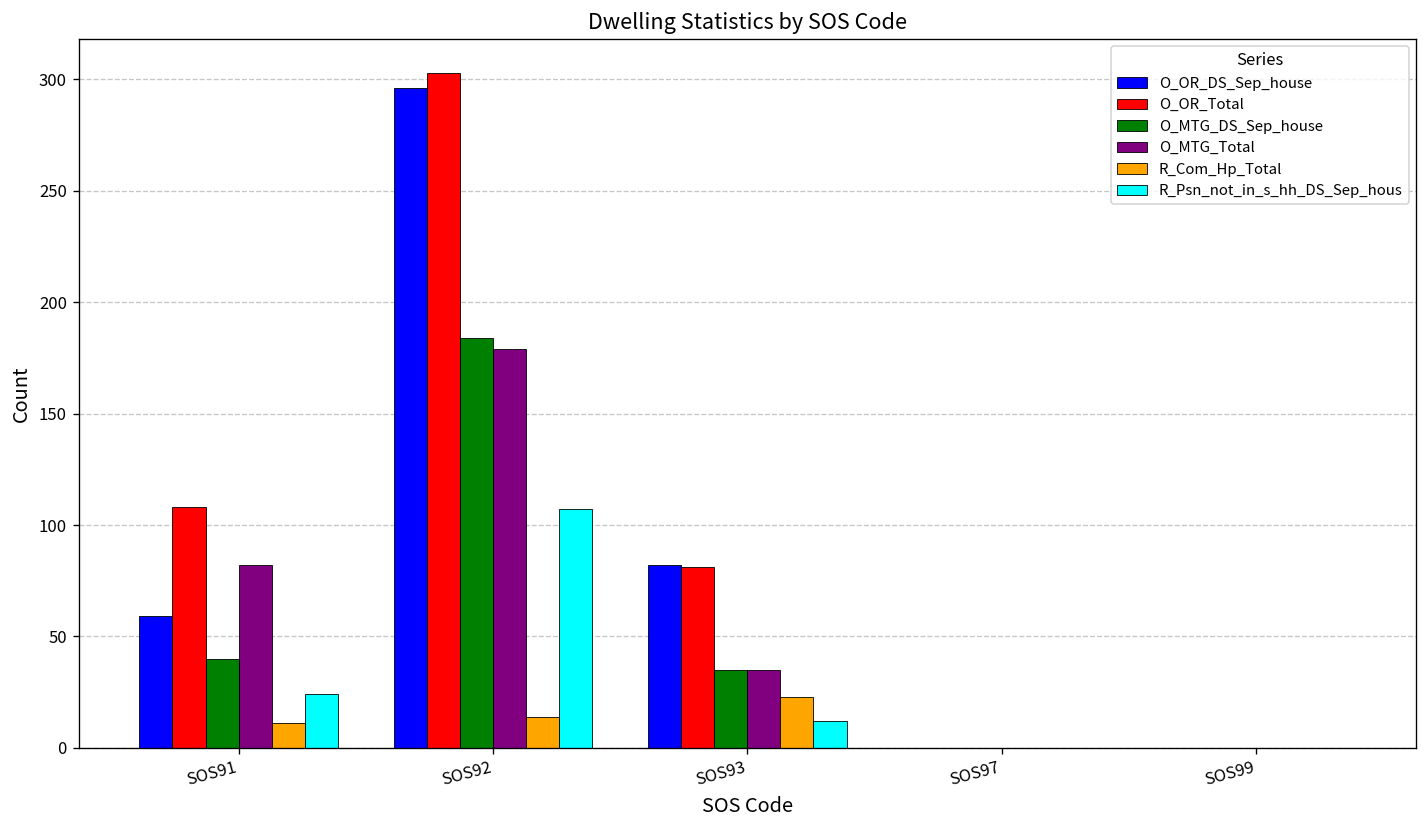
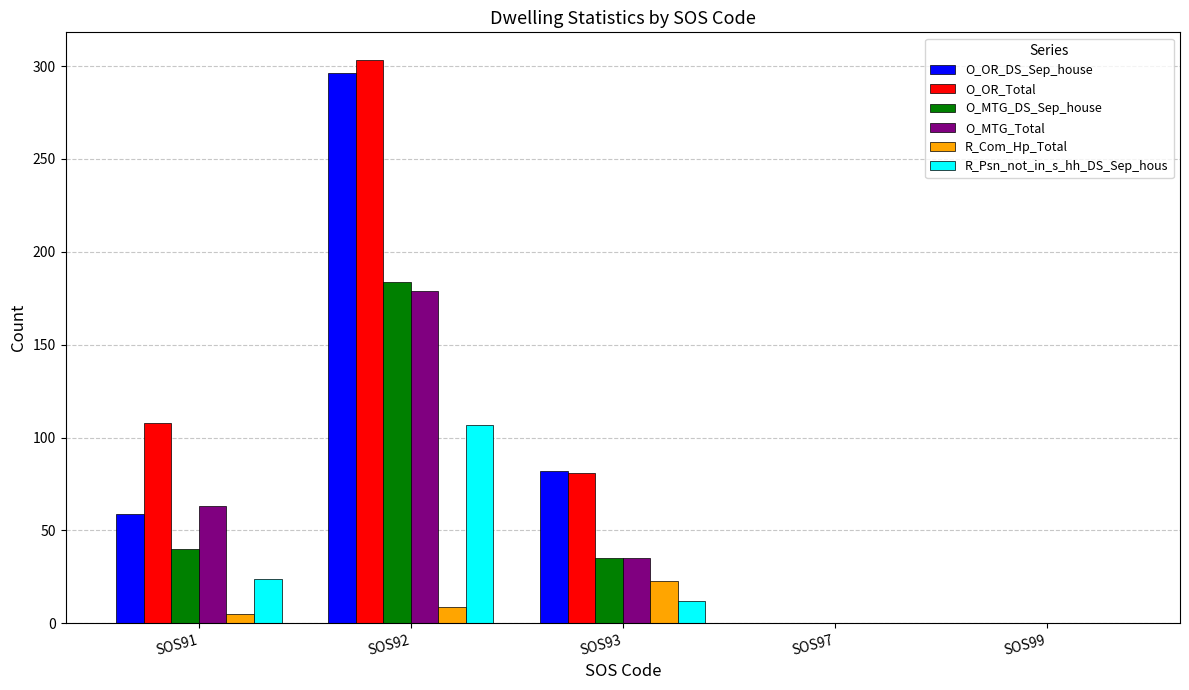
O_MTG_Total, SOS91: 82 -> 63
R_Com_Hp_Total, SOS91: 11 -> 5
R_Com_Hp_Total, SOS92: 14 -> 9
